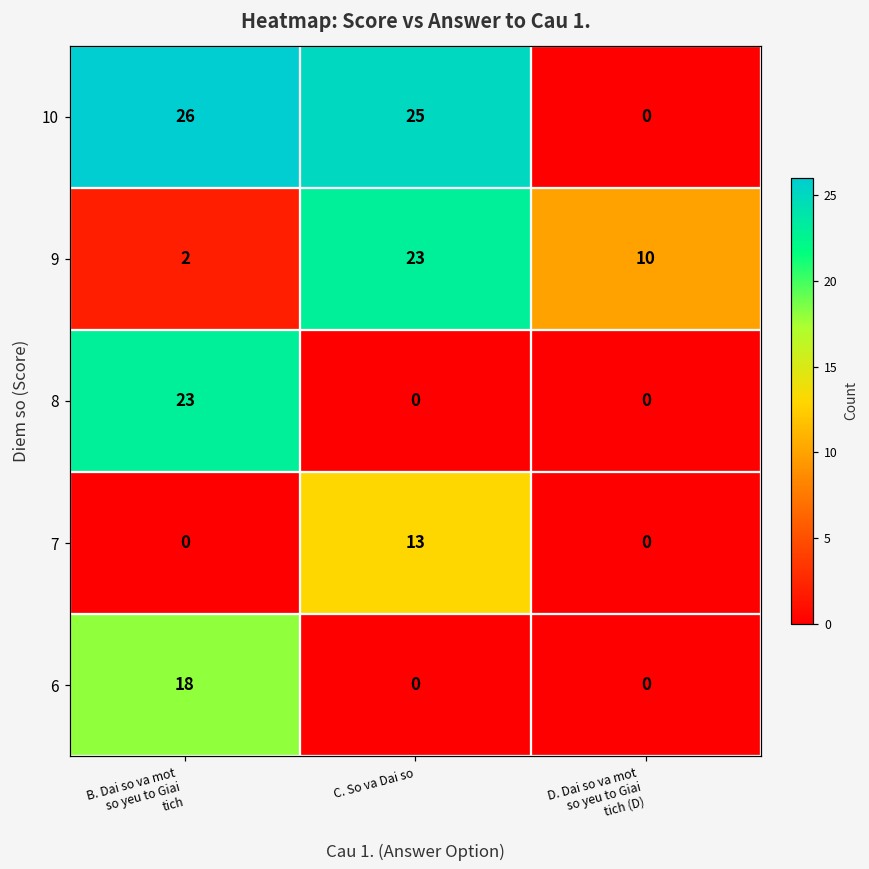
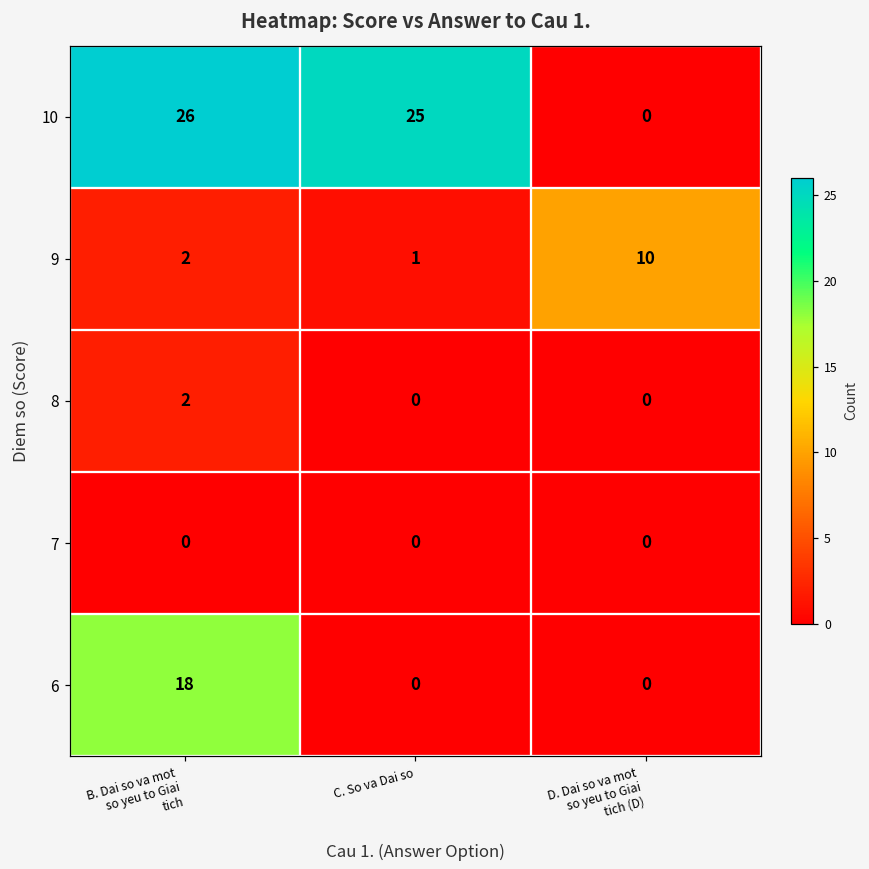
9, C. So va Dai so: 23 -> 1
8, B. Dai so va mot so yeu to Giai tich: 23 -> 2
7, C. So va Dai so: 13 -> 0
